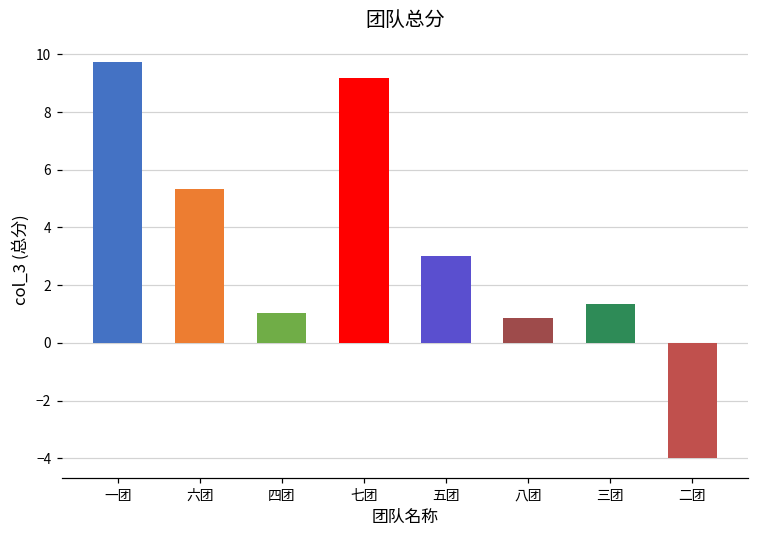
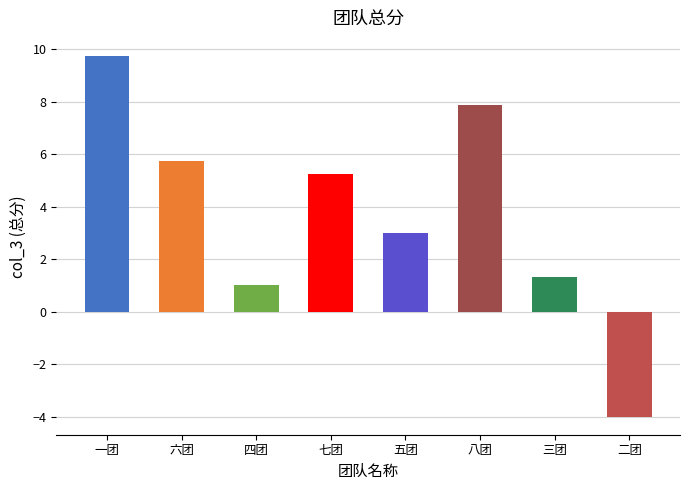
六团: 5.3 -> 5.8
七团: 9.2 -> 5.3
八团: 0.9 -> 7.9
